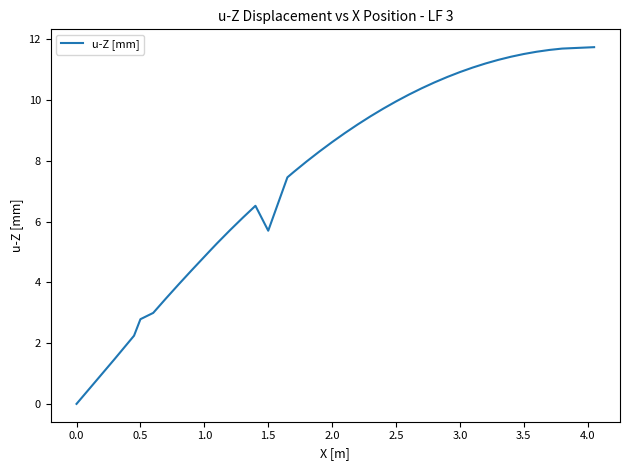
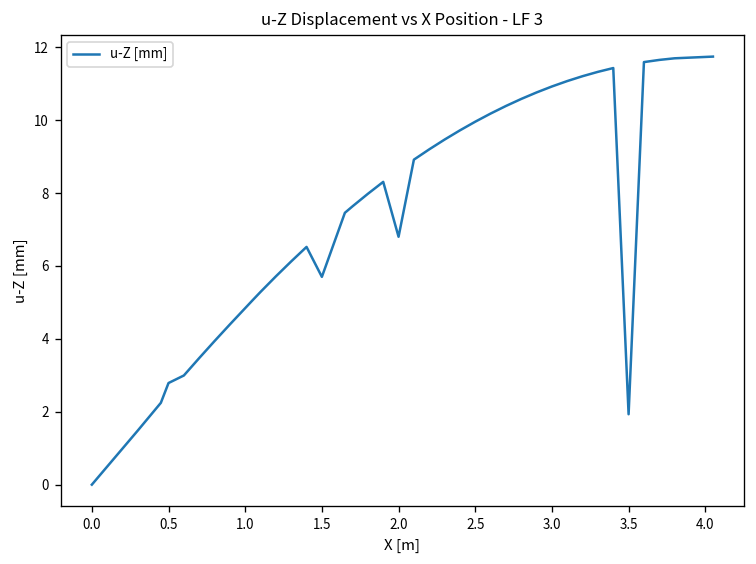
2.0: 8.6 -> 6.8
3.5: 11.5 -> 1.9
